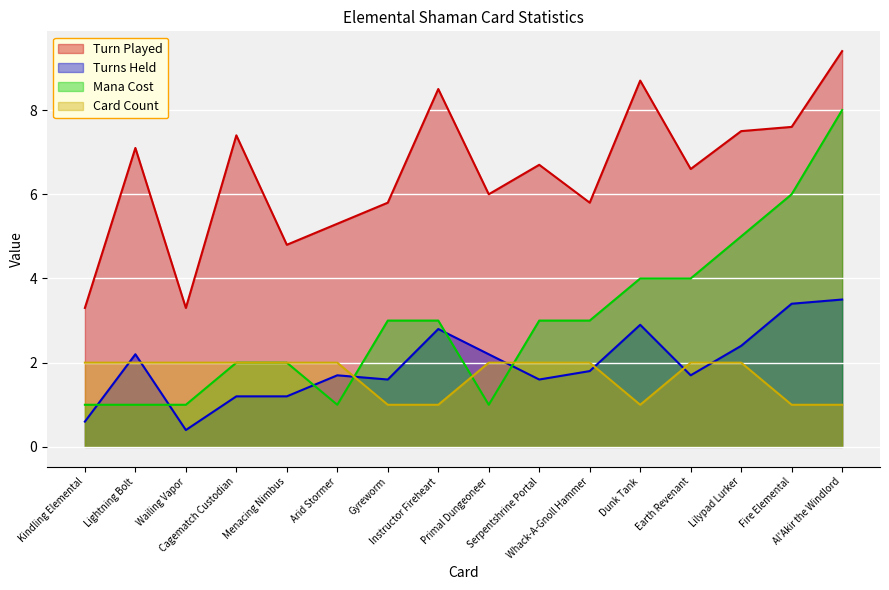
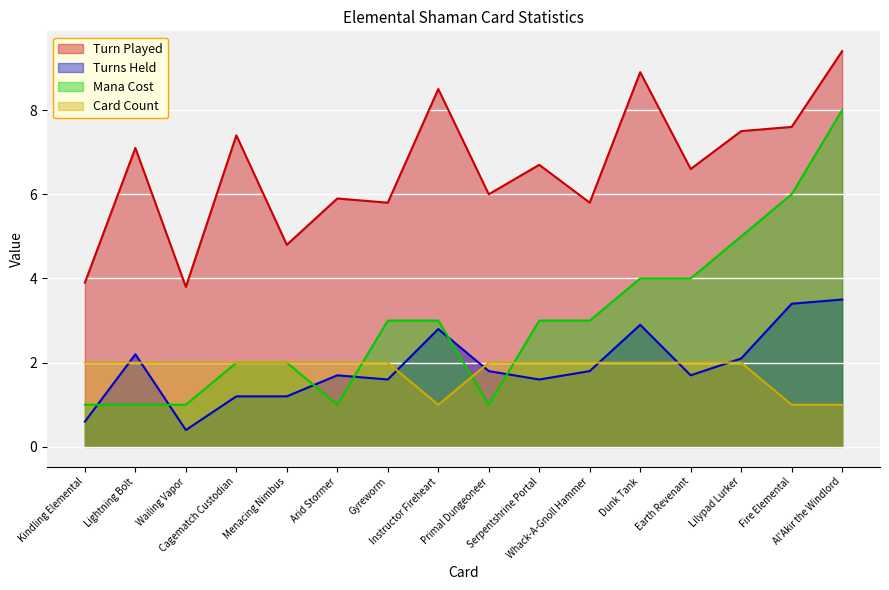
Turn Played, Kindling Elemental: 3.3 -> 3.9
Turn Played, Wailing Vapor: 3.3 -> 3.8
Turn Played, Arid Stormer: 5.3 -> 5.9
Card Count, Gyreworm: 1 -> 2
Turns Held, Primal Dungeoneer: 2.2 -> 1.8
Turn Played, Dunk Tank: 8.7 -> 8.9
Card Count, Dunk Tank: 1 -> 2
Turns Held, Lilypad Lurker: 2.4 -> 2.1
